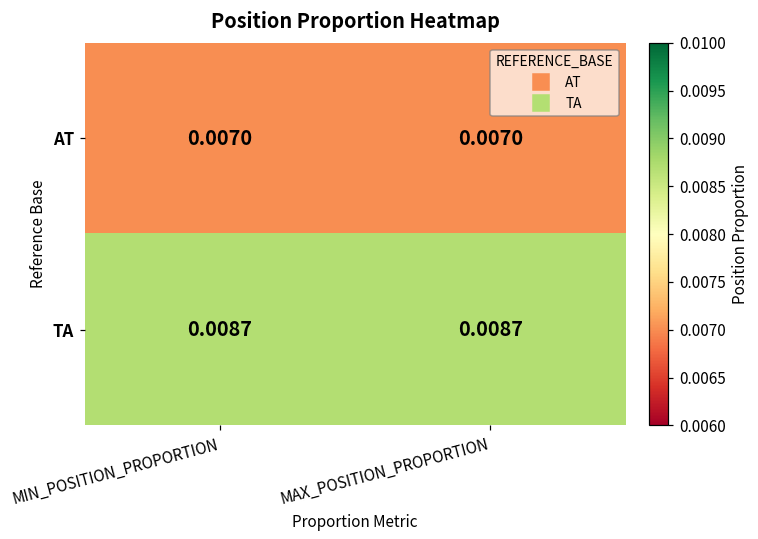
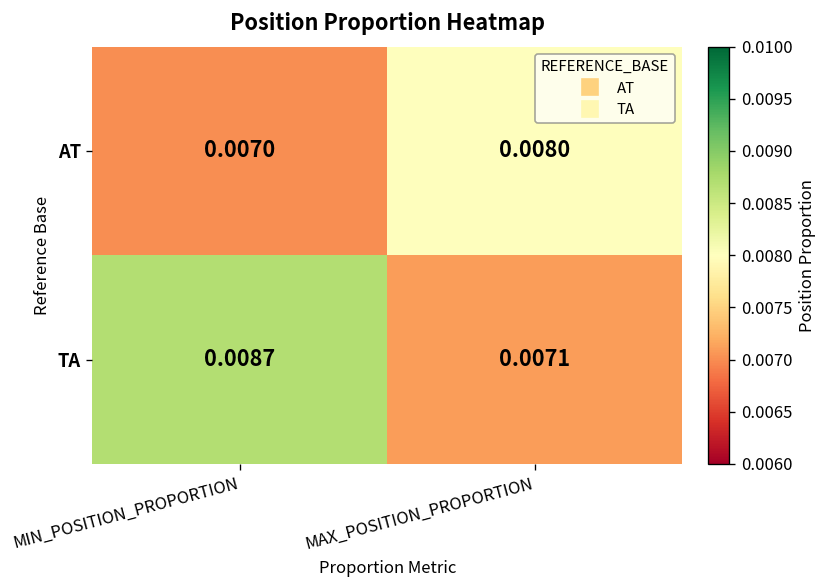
AT, MAX_POSITION_PROPORTION: 0.0070 -> 0.0080
TA, MAX_POSITION_PROPORTION: 0.0087 -> 0.0071
